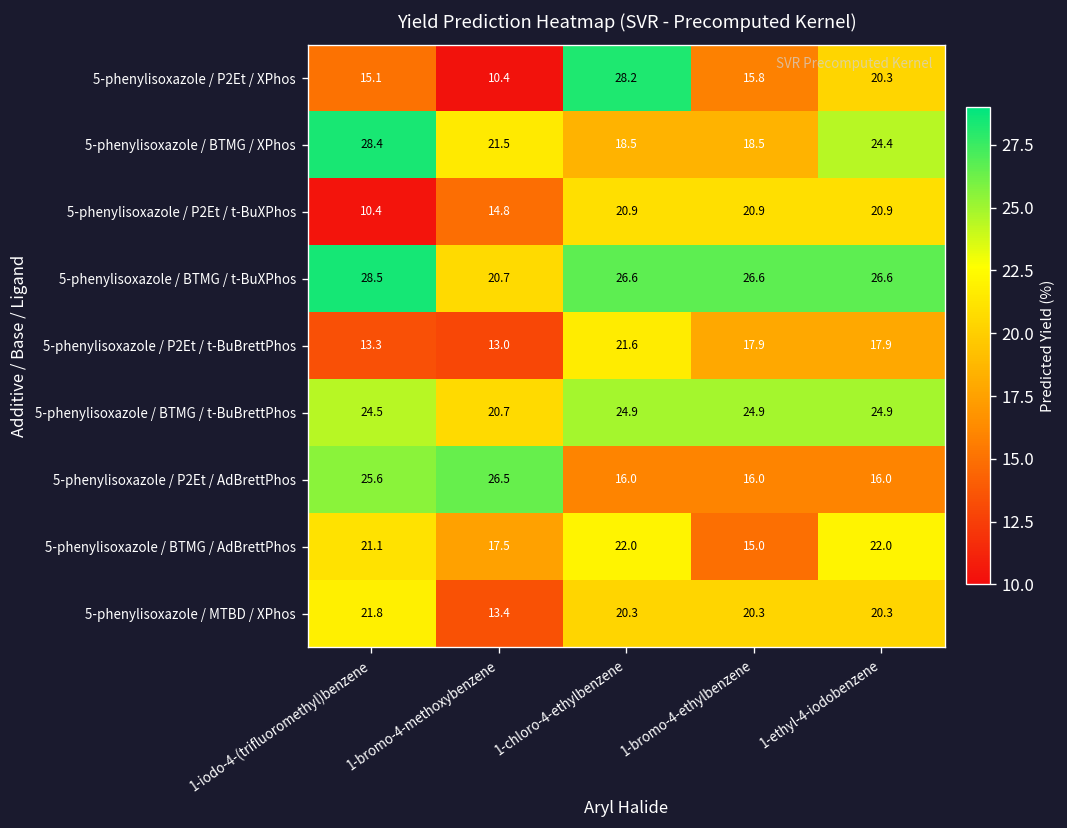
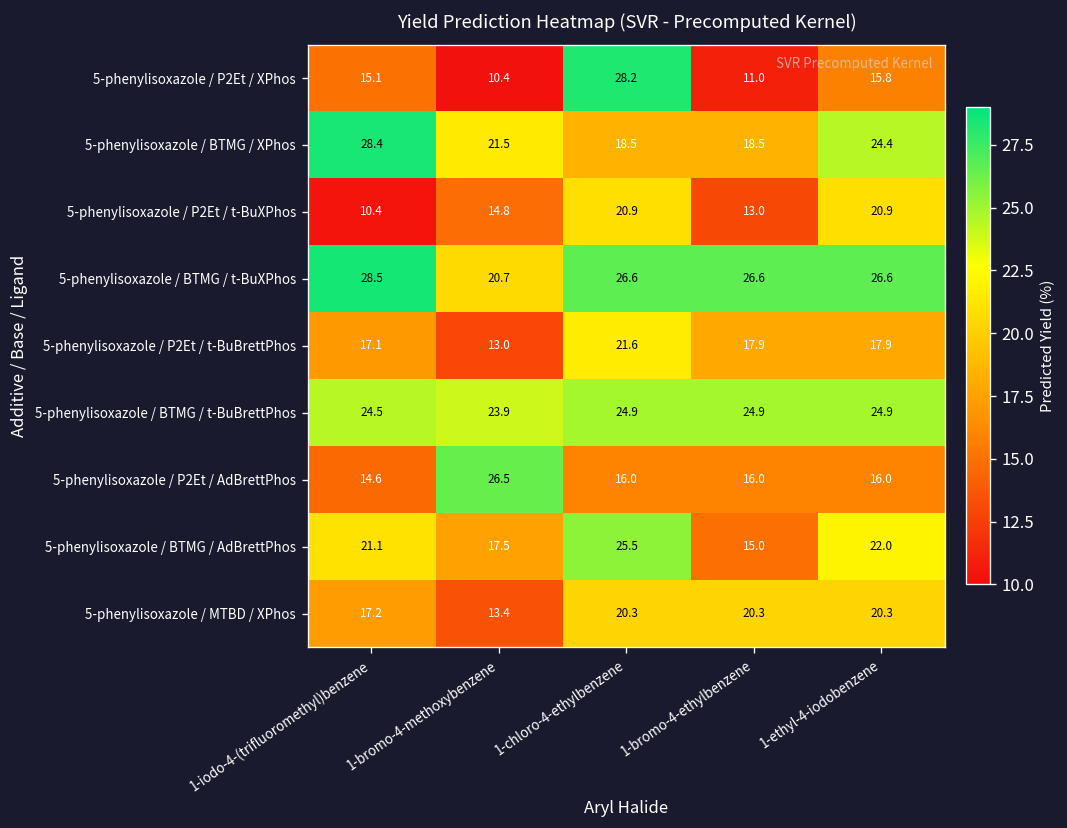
5-phenylisoxazole / P2Et / XPhos, 1-bromo-4-ethylbenzene: 15.8 -> 11.0
5-phenylisoxazole / P2Et / XPhos, 1-ethyl-4-iodobenzene: 20.3 -> 15.8
5-phenylisoxazole / P2Et / t-BuXPhos, 1-bromo-4-ethylbenzene: 20.9 -> 13.0
5-phenylisoxazole / P2Et / t-BuBrettPhos, 1-iodo-4-(trifluoromethyl)benzene: 13.3 -> 17.1
5-phenylisoxazole / BTMG / t-BuBrettPhos, 1-bromo-4-methoxybenzene: 20.7 -> 23.9
5-phenylisoxazole / P2Et / AdBrettPhos, 1-iodo-4-(trifluoromethyl)benzene: 25.6 -> 14.6
5-phenylisoxazole / BTMG / AdBrettPhos, 1-chloro-4-ethylbenzene: 22.0 -> 25.5
5-phenylisoxazole / MTBD / XPhos, 1-iodo-4-(trifluoromethyl)benzene: 21.8 -> 17.2
